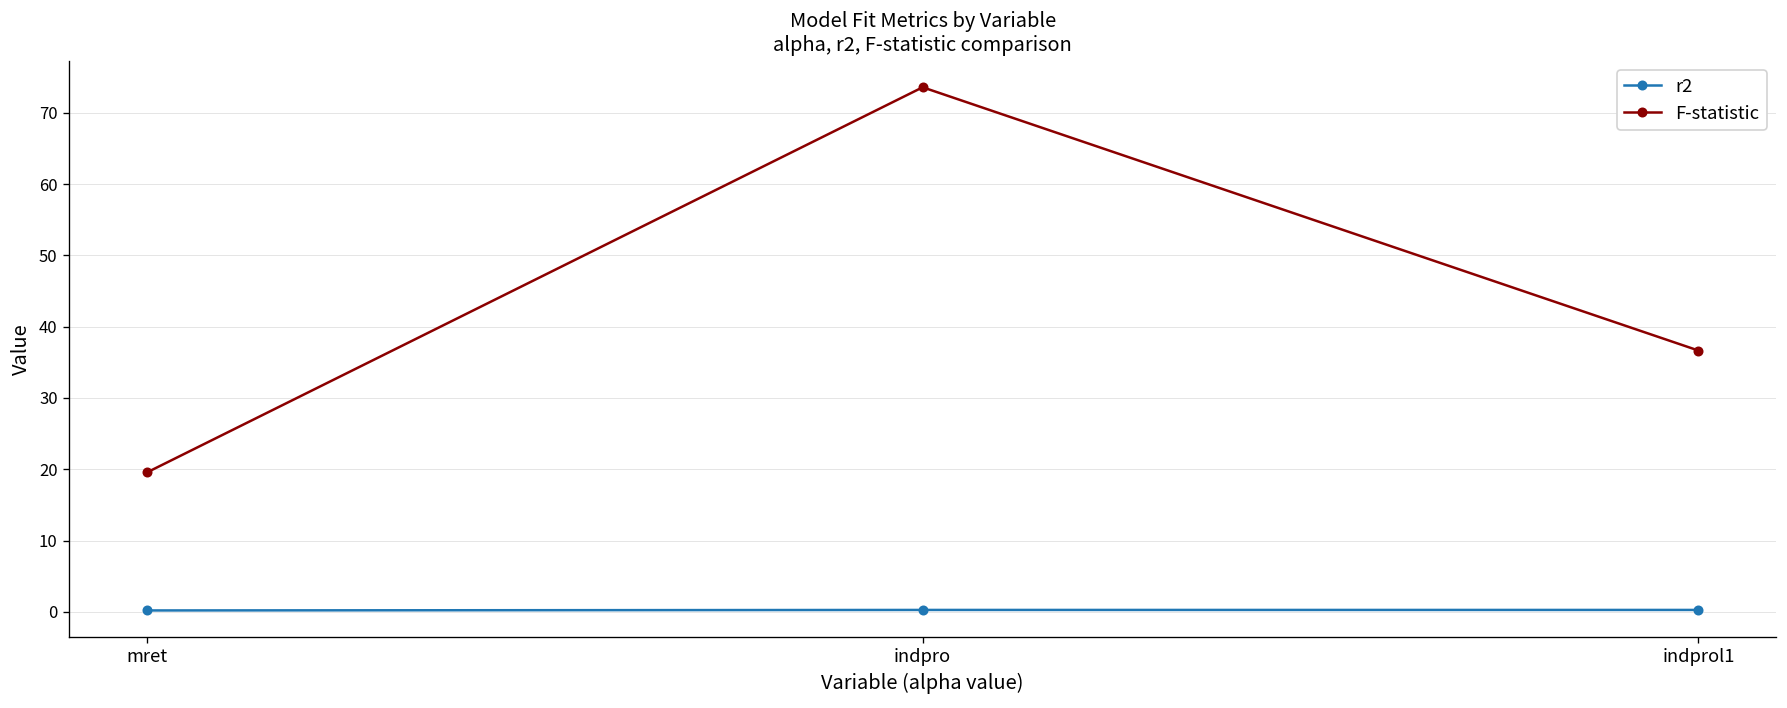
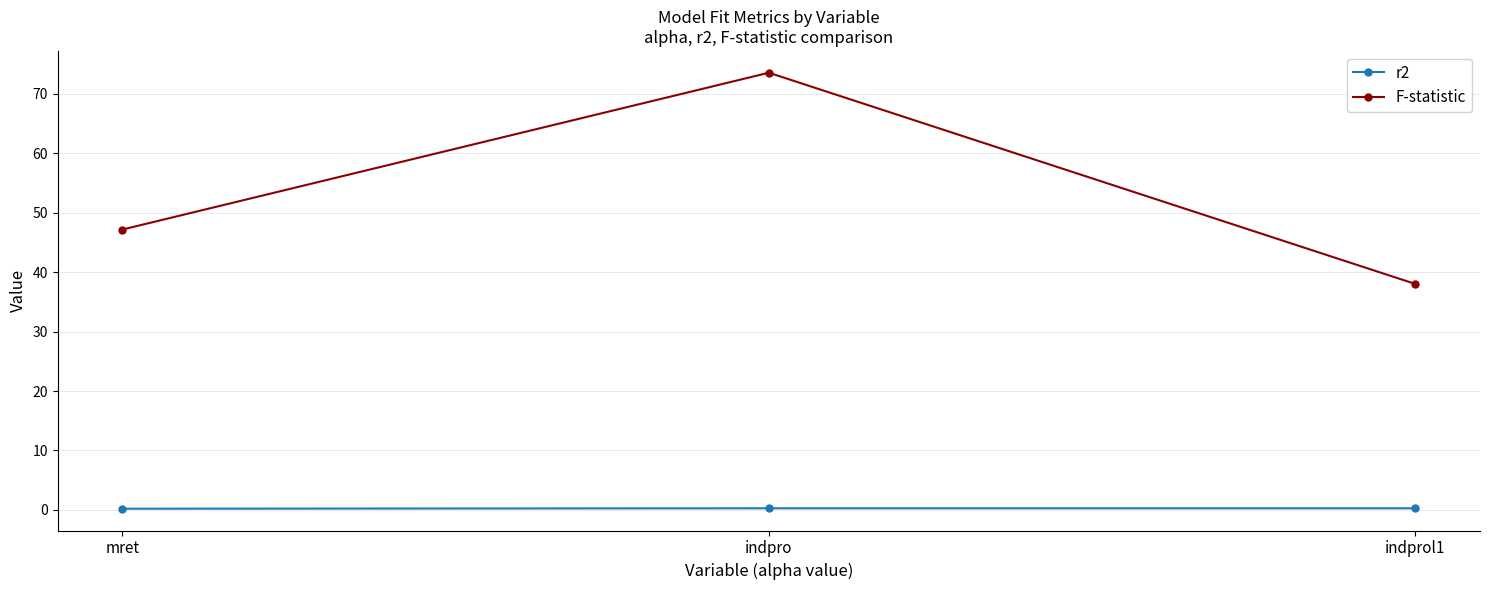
F-statistic, mret: 20 -> 47
F-statistic, indprol1: 37 -> 38
